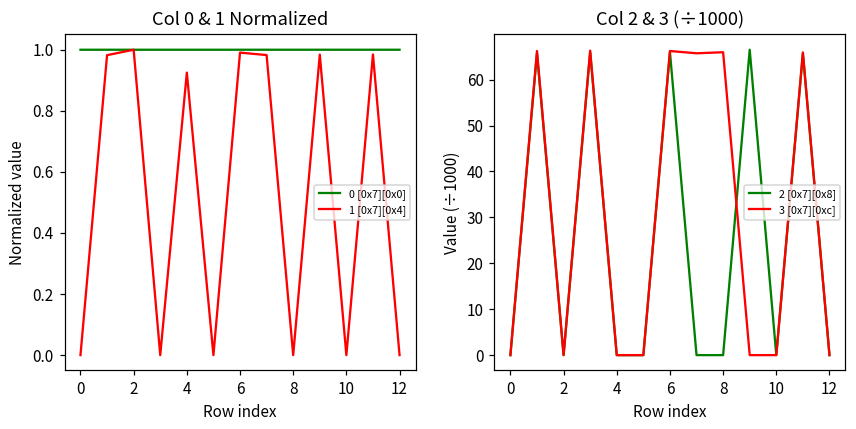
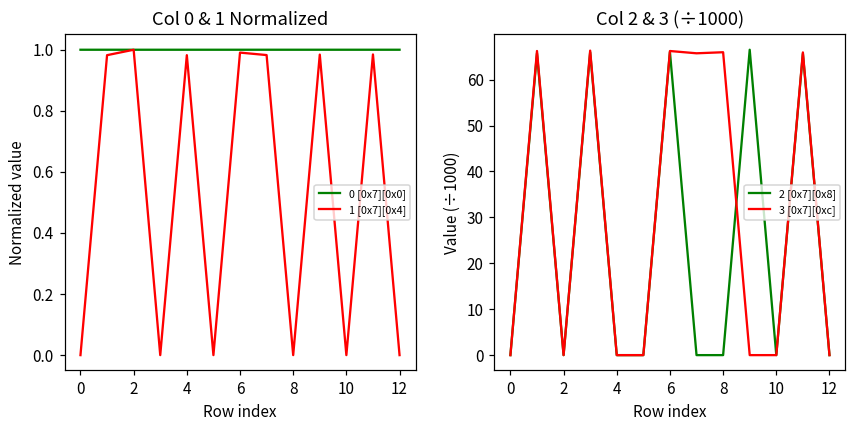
Col 0 & 1 Normalized, 1 [0x7][0x4], 4: 0.93 -> 0.98
